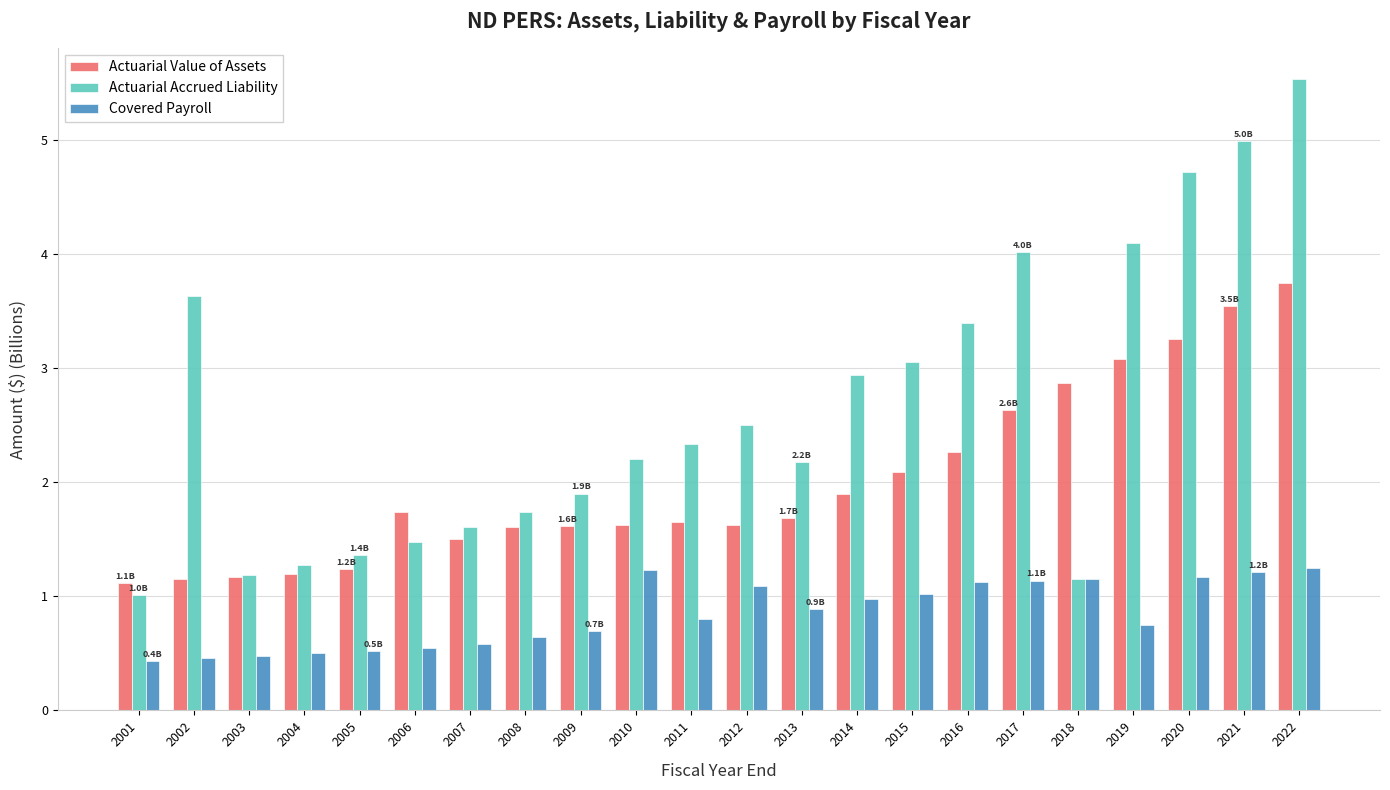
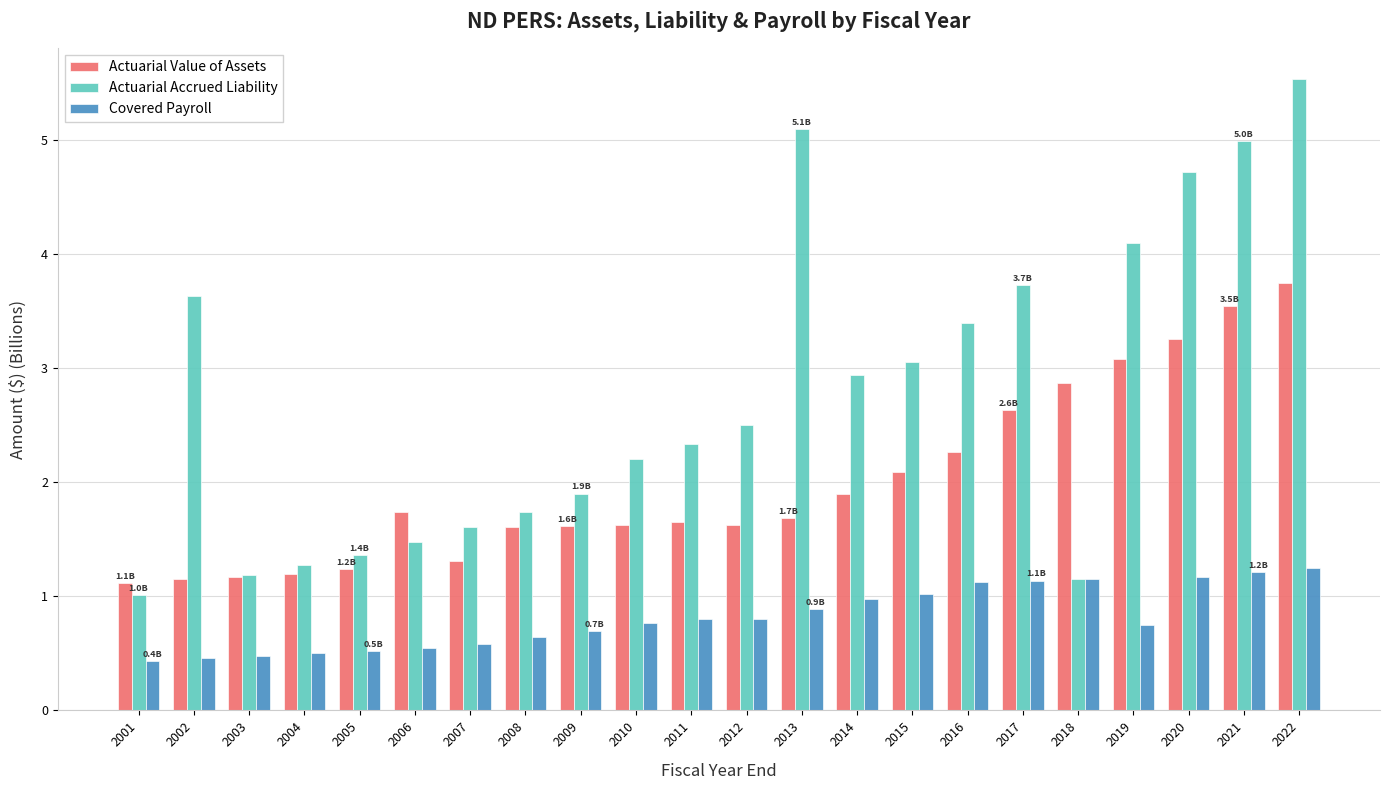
Actuarial Value of Assets, 2007: 1.50 -> 1.31
Covered Payroll, 2010: 1.23 -> 0.77
Covered Payroll, 2012: 1.09 -> 0.80
Actuarial Accrued Liability, 2013: 2.2B -> 5.1B
Actuarial Accrued Liability, 2017: 4.0B -> 3.7B
